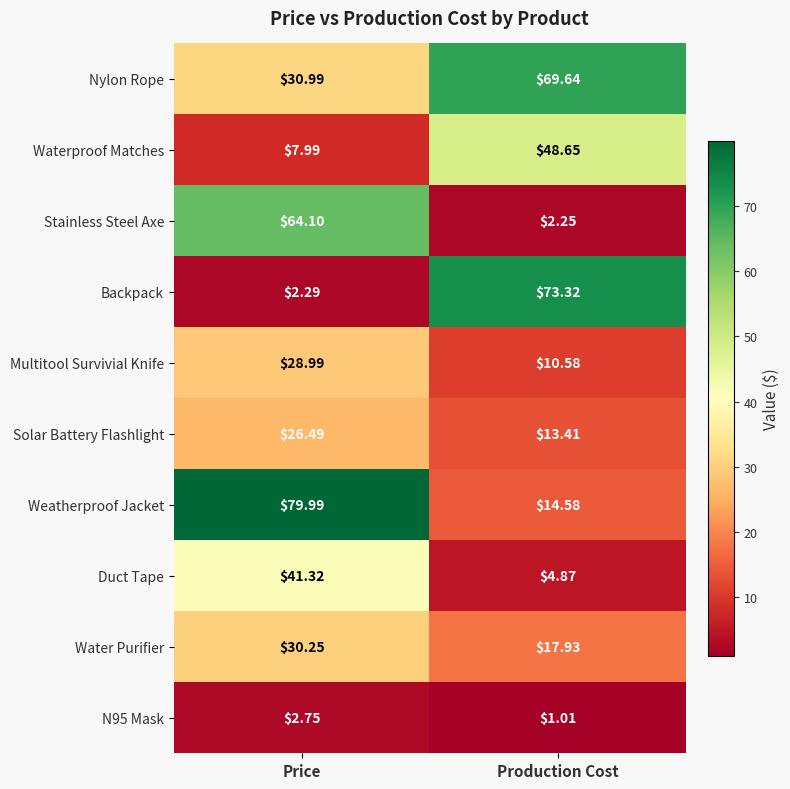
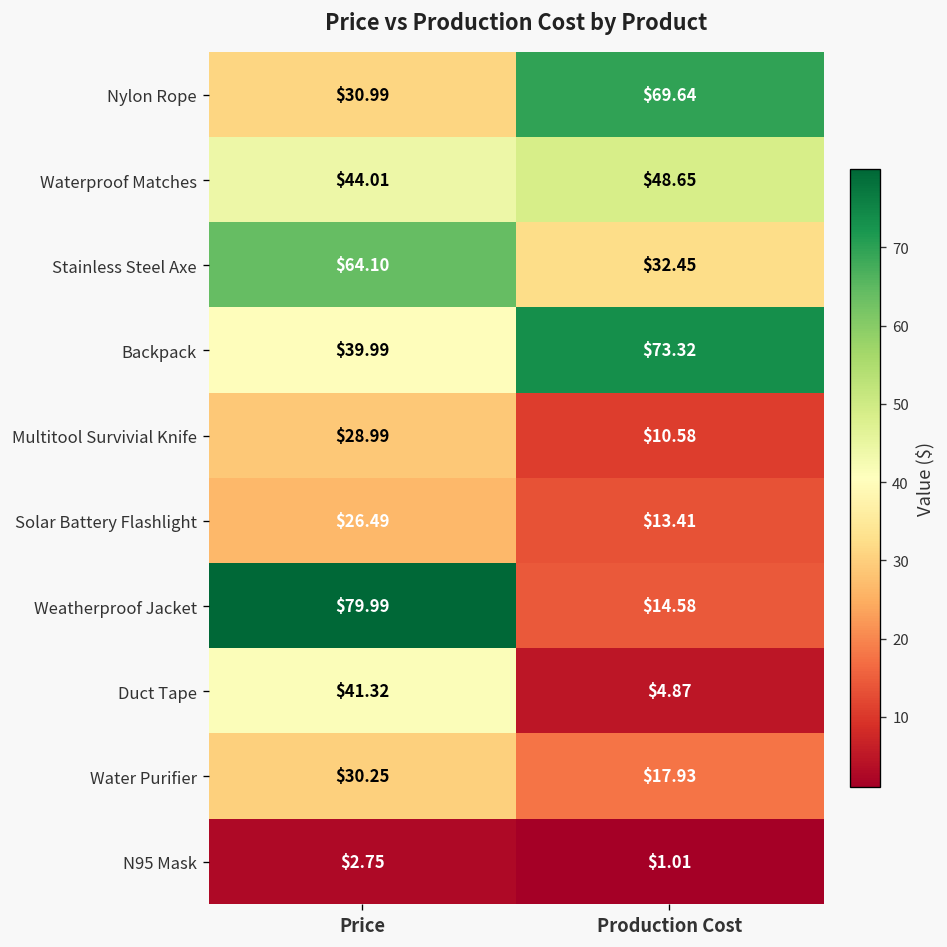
Waterproof Matches, Price: $7.99 -> $44.01
Stainless Steel Axe, Production Cost: $2.25 -> $32.45
Backpack, Price: $2.29 -> $39.99
